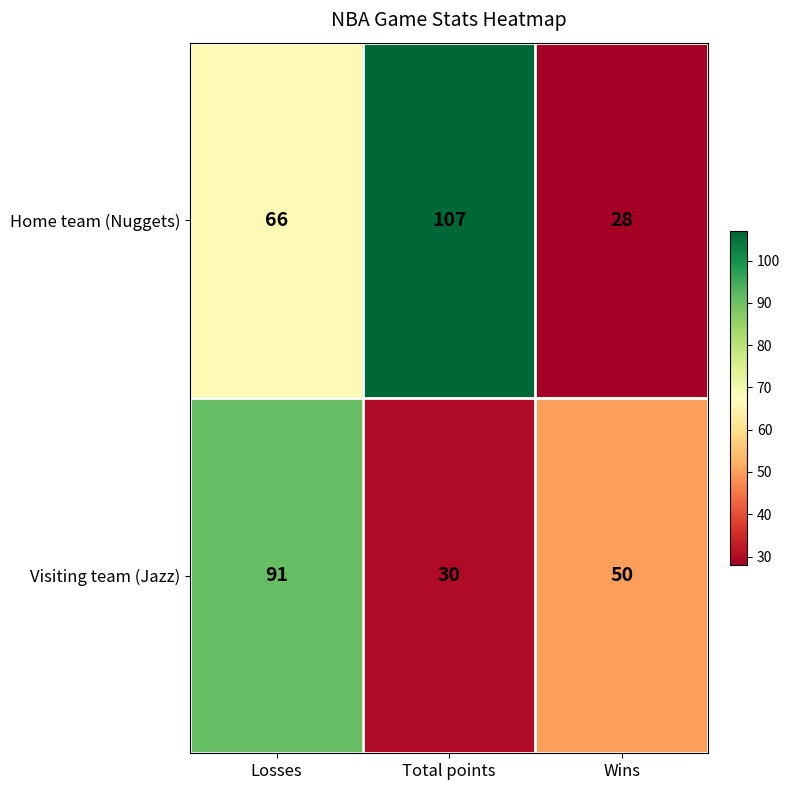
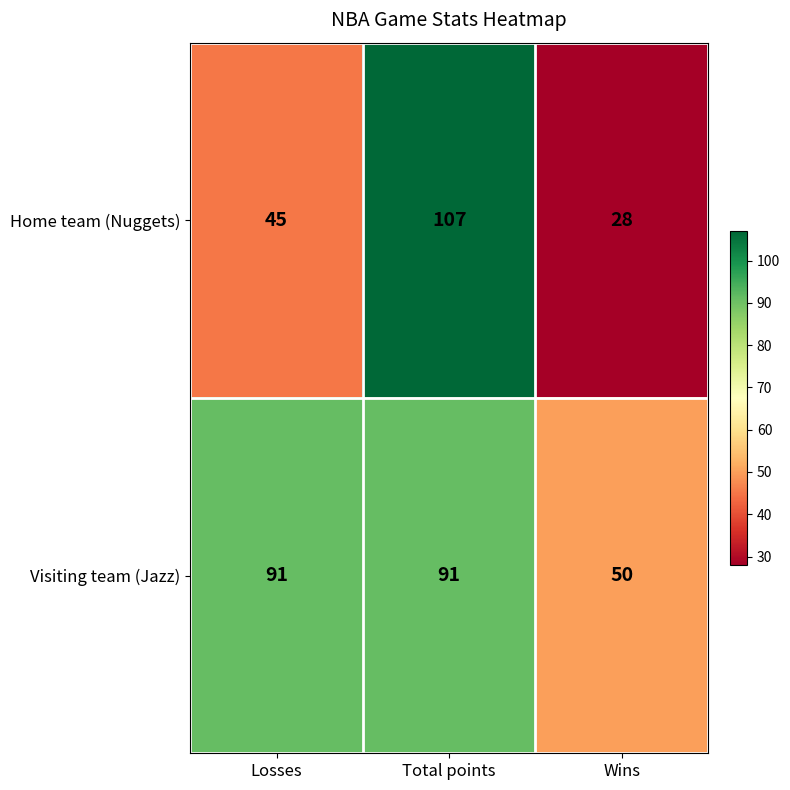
Home team (Nuggets), Losses: 66 -> 45
Visiting team (Jazz), Total points: 30 -> 91
